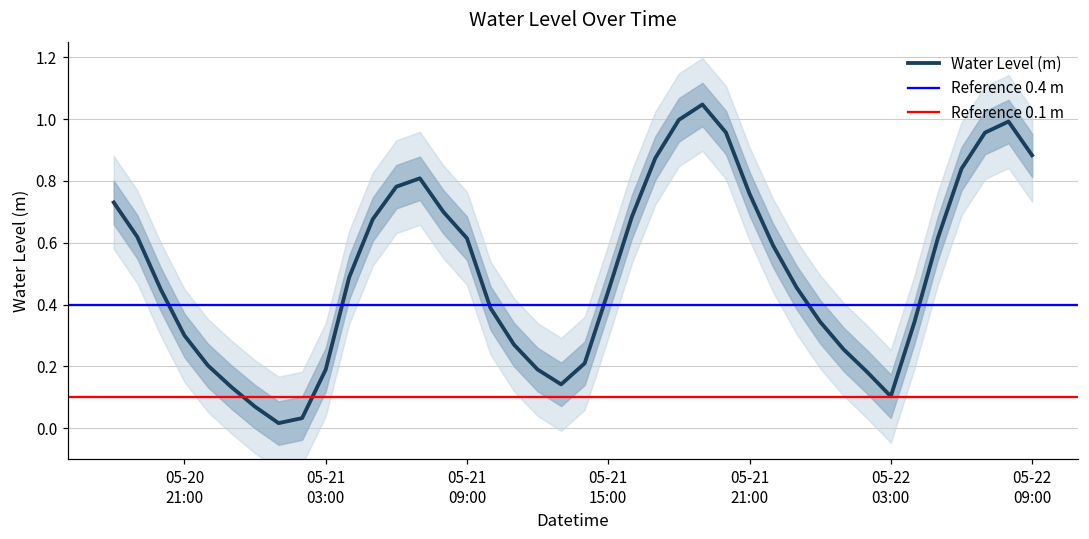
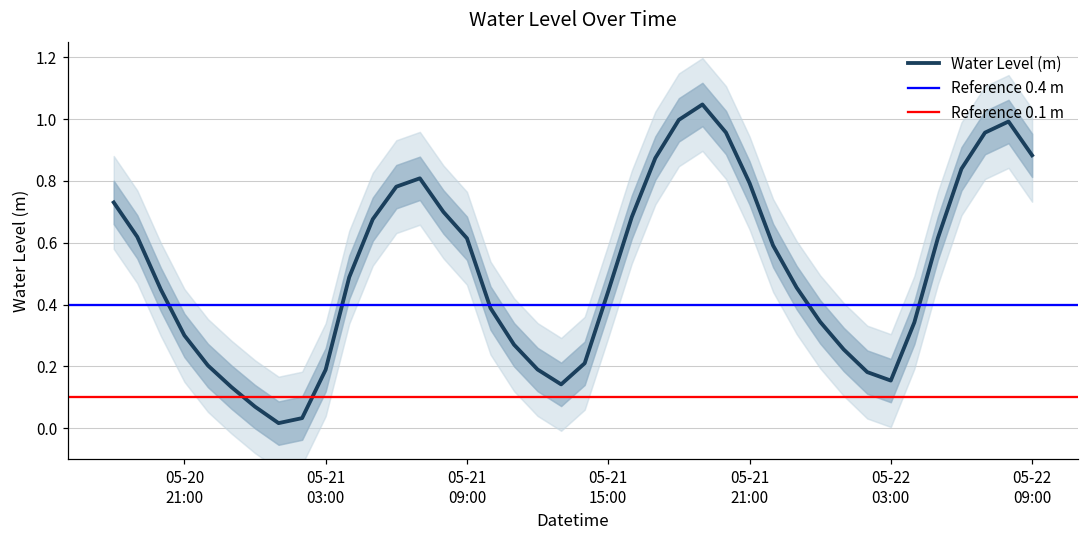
Water Level (m), 05-21 21:00: 0.76 -> 0.79
Water Level (m), 05-22 03:00: 0.10 -> 0.15
